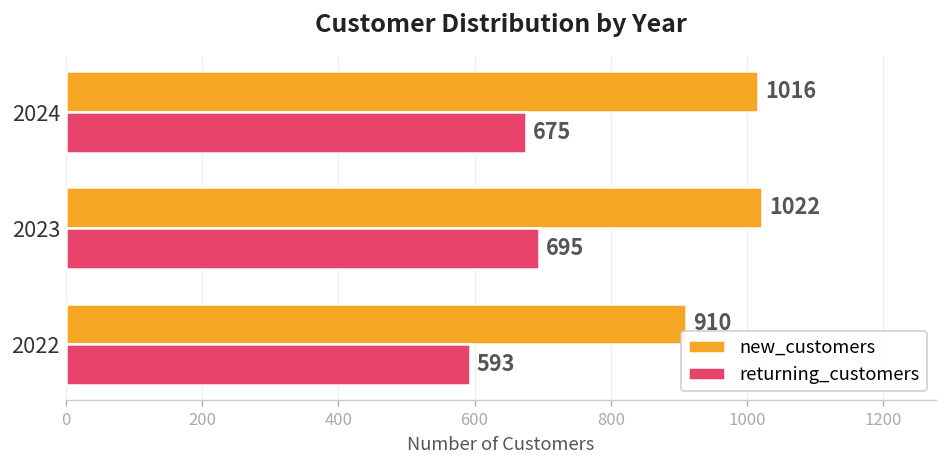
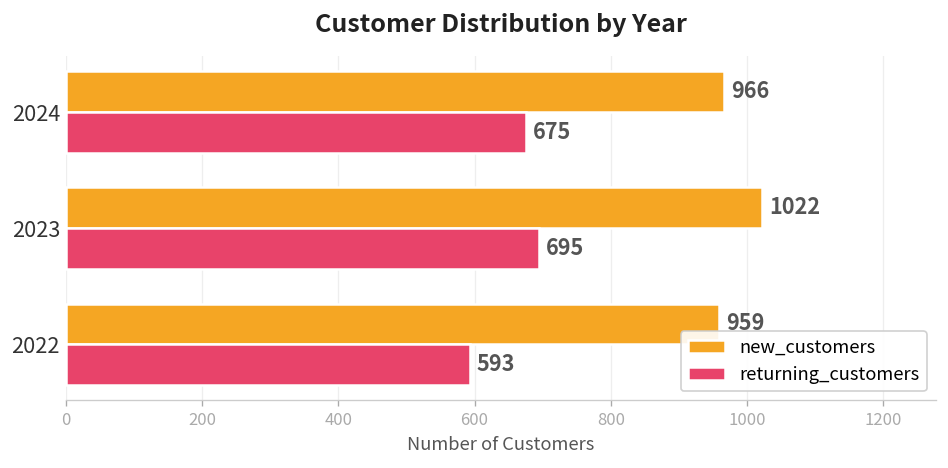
new_customers, 2024: 1016 -> 966
new_customers, 2022: 910 -> 960
